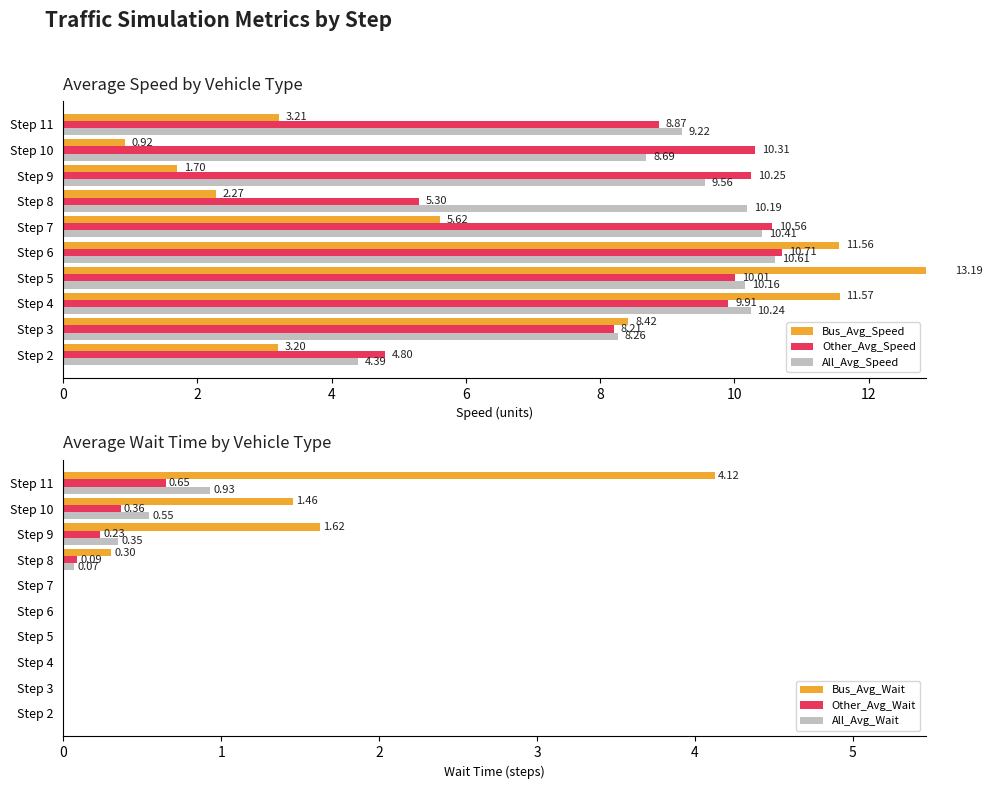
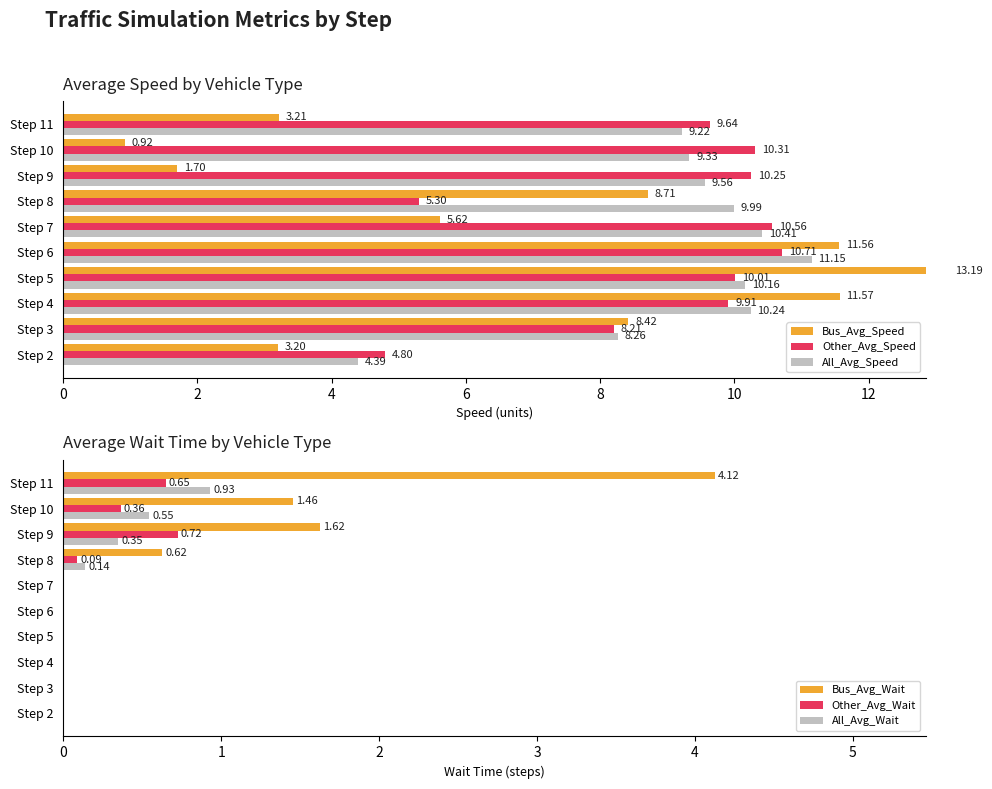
Average Speed by Vehicle Type, Other_Avg_Speed, Step 11: 8.87 -> 9.64
Average Speed by Vehicle Type, All_Avg_Speed, Step 10: 8.69 -> 9.33
Average Speed by Vehicle Type, Bus_Avg_Speed, Step 8: 2.27 -> 8.71
Average Speed by Vehicle Type, All_Avg_Speed, Step 8: 10.19 -> 9.99
Average Speed by Vehicle Type, All_Avg_Speed, Step 6: 10.61 -> 11.15
Average Wait Time by Vehicle Type, Other_Avg_Wait, Step 9: 0.23 -> 0.72
Average Wait Time by Vehicle Type, Bus_Avg_Wait, Step 8: 0.30 -> 0.62
Average Wait Time by Vehicle Type, All_Avg_Wait, Step 8: 0.07 -> 0.14
